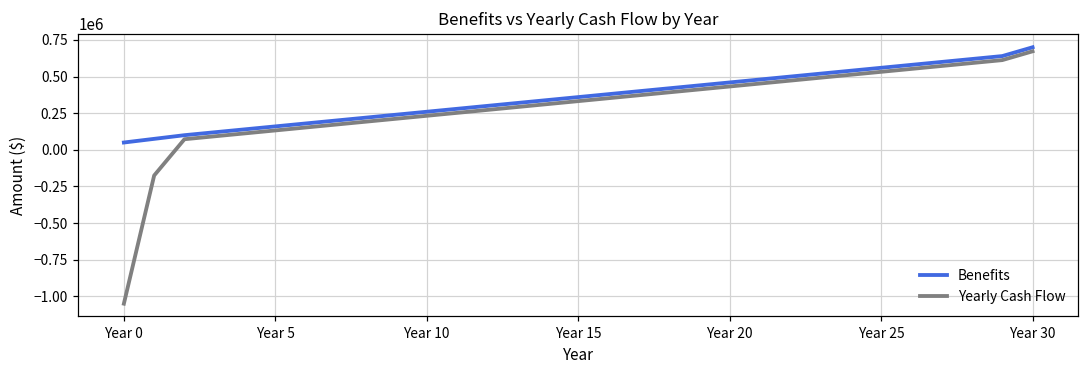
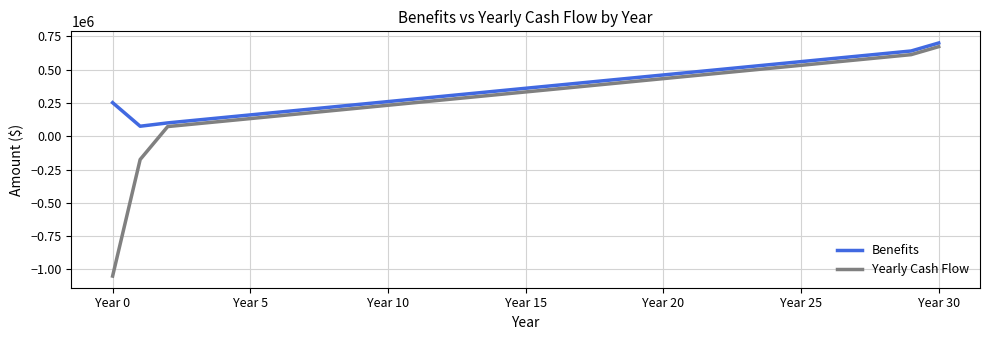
Benefits, Year 0: 50000 -> 250000
